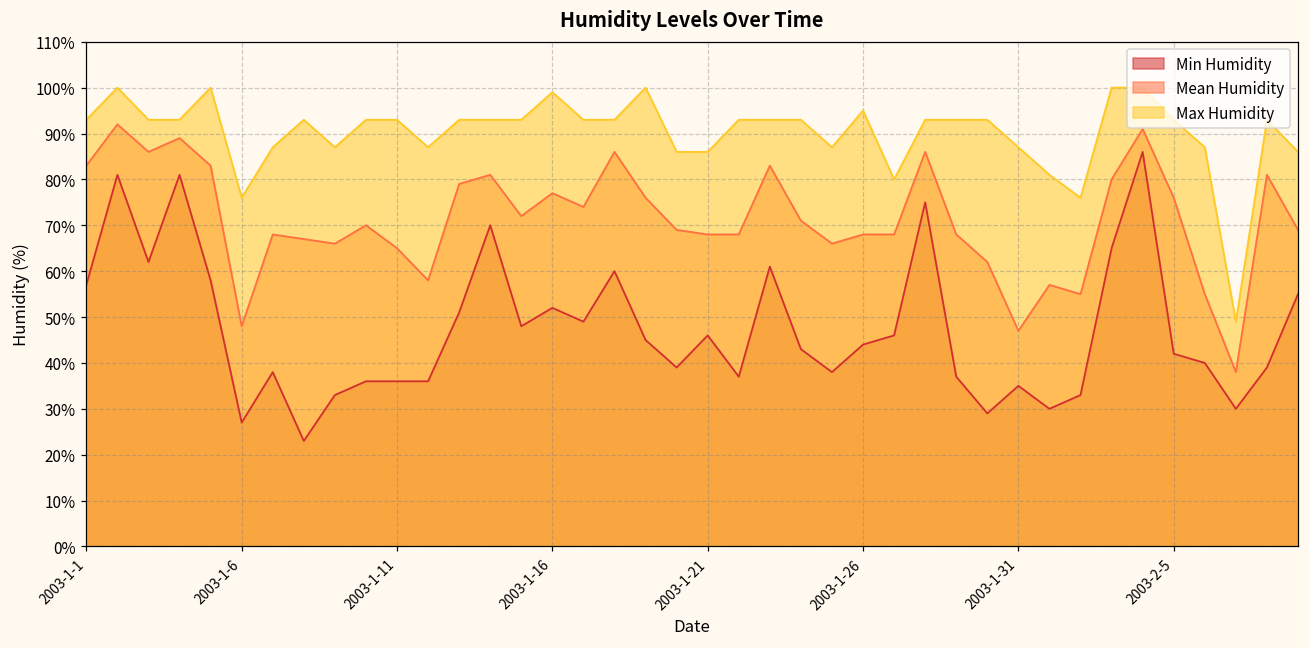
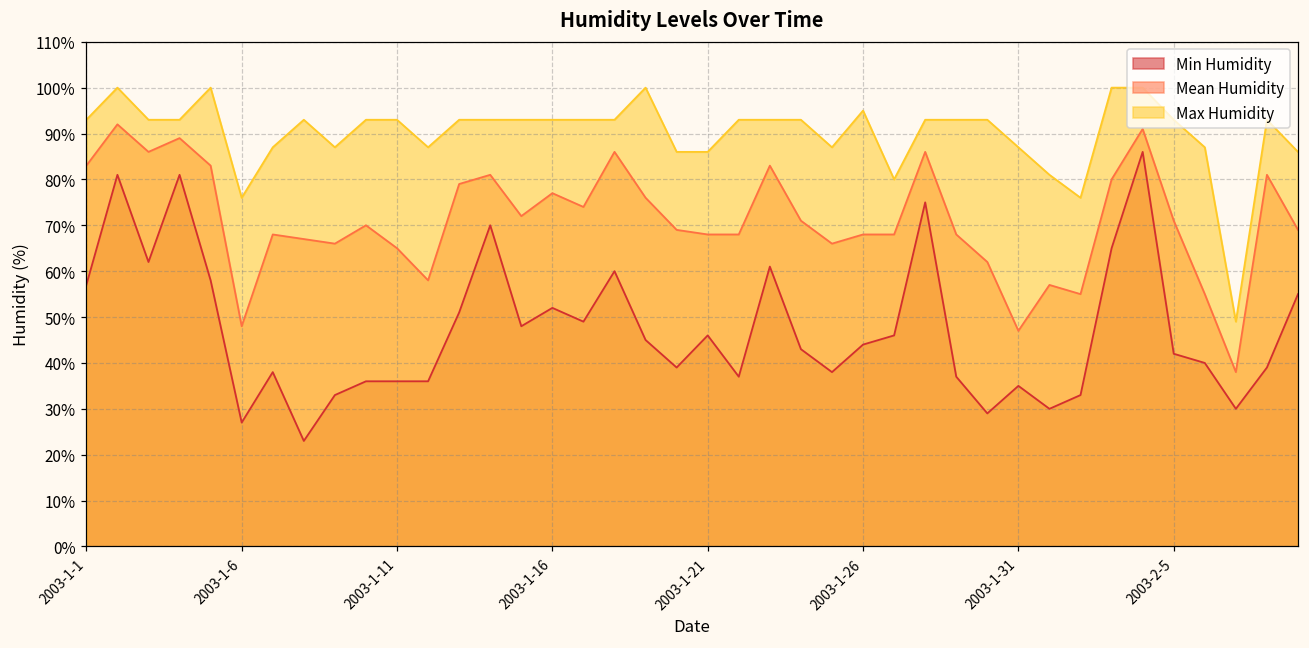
Max Humidity, 2003-1-16: 99% -> 93%
Mean Humidity, 2003-2-5: 76% -> 71%
